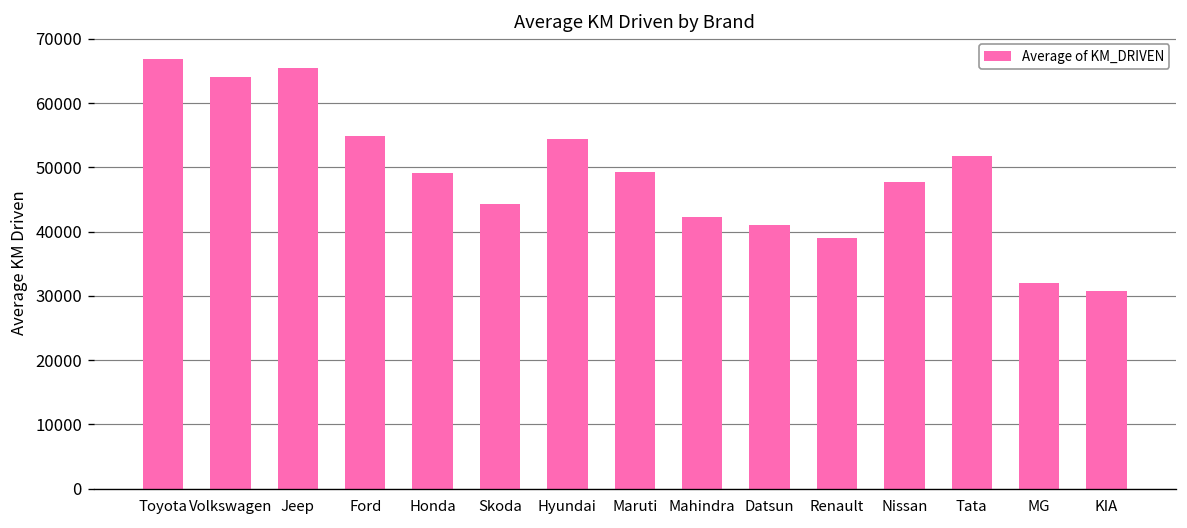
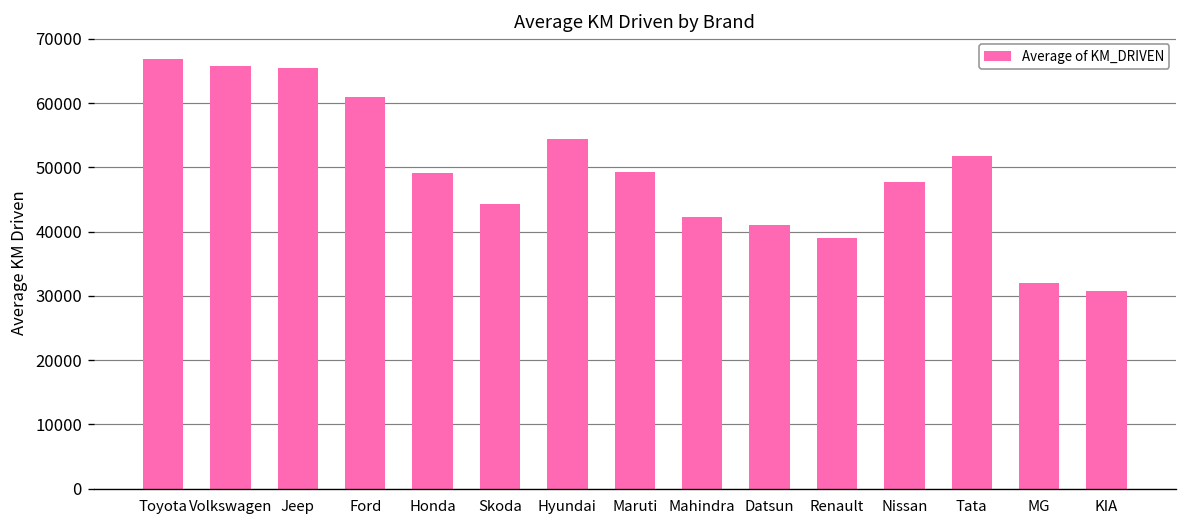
Volkswagen: 64000 -> 66000
Ford: 55000 -> 61000
